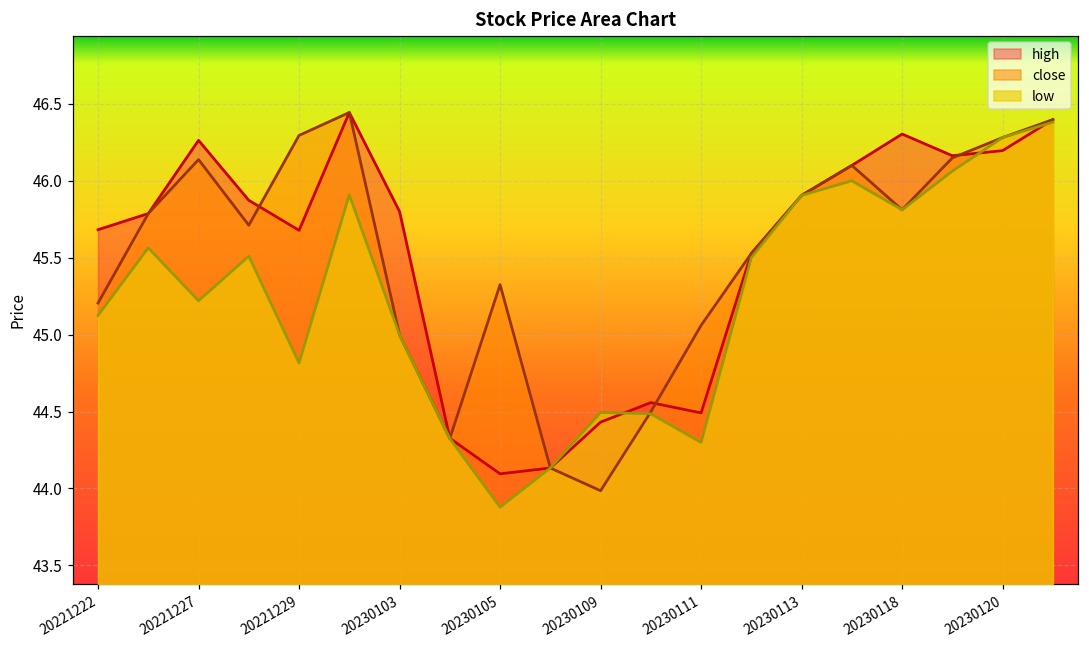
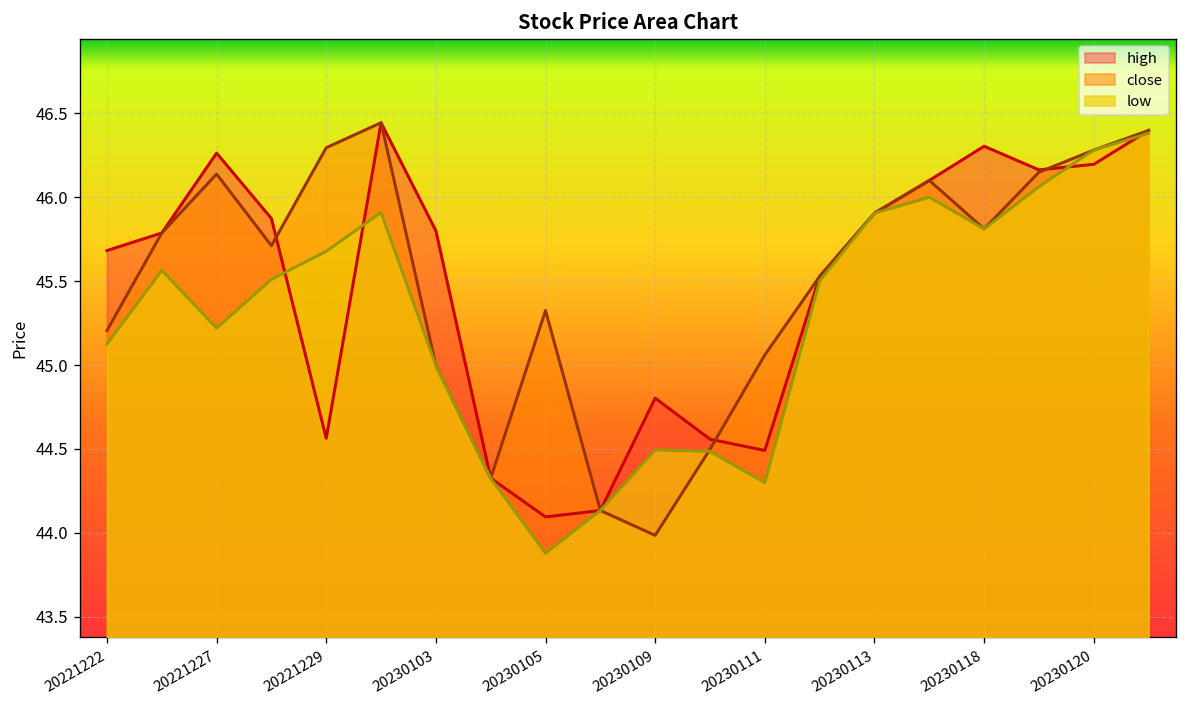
high, 20221229: 45.68 -> 44.56
low, 20221229: 44.82 -> 45.68
high, 20230109: 44.43 -> 44.80
